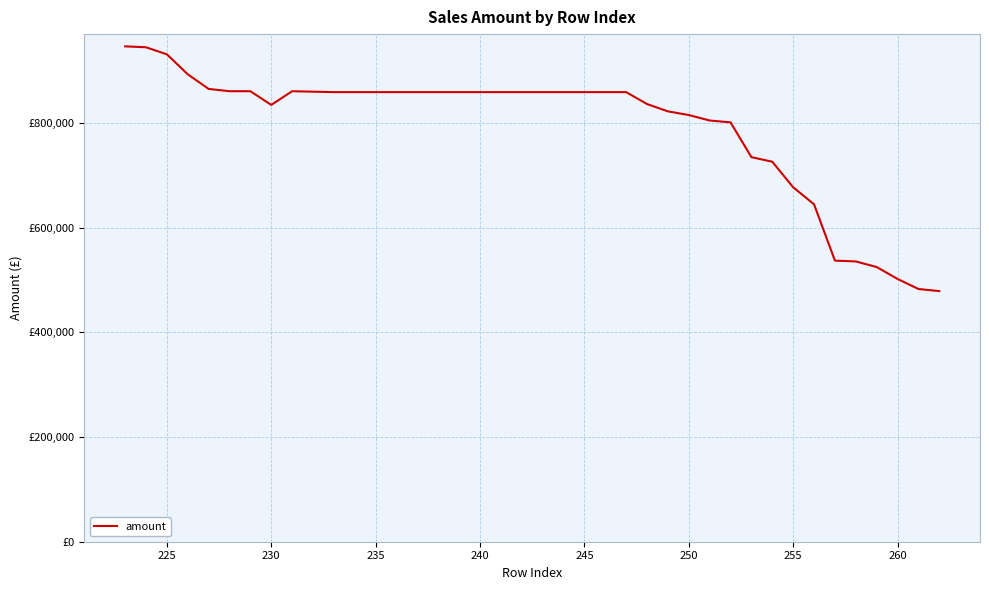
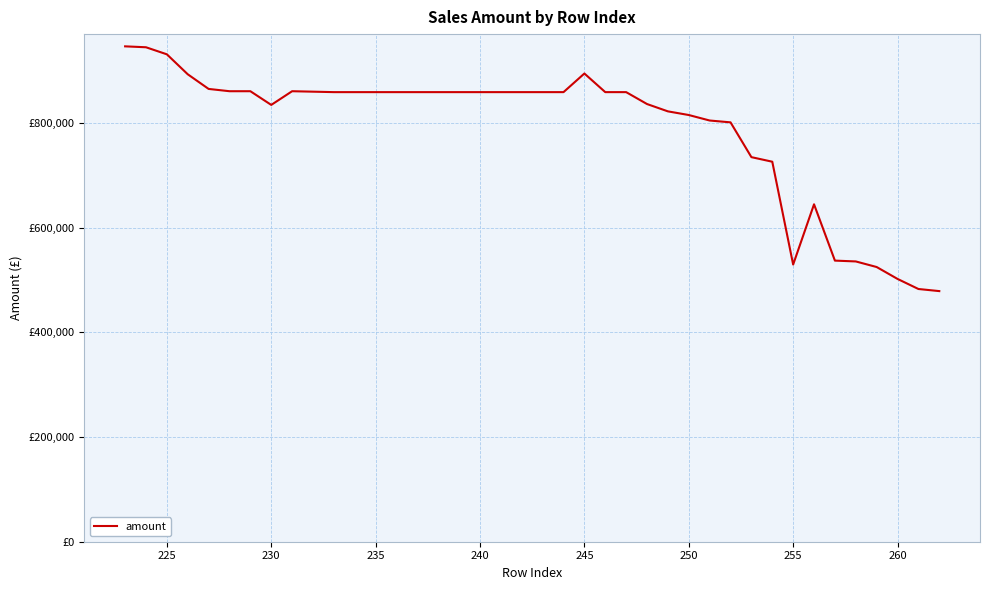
245: £860,000 -> £890,000
255: £680,000 -> £530,000
